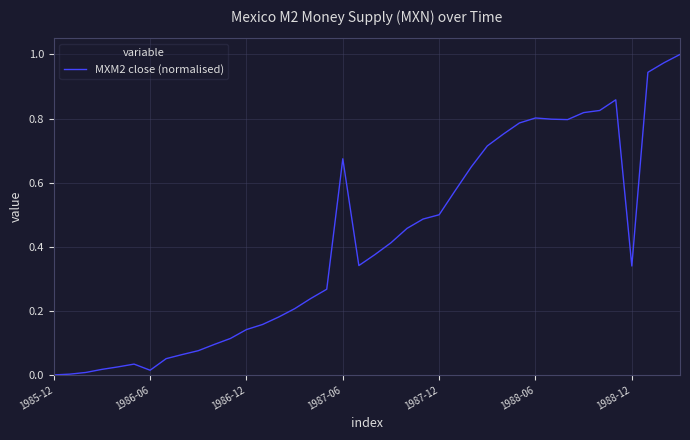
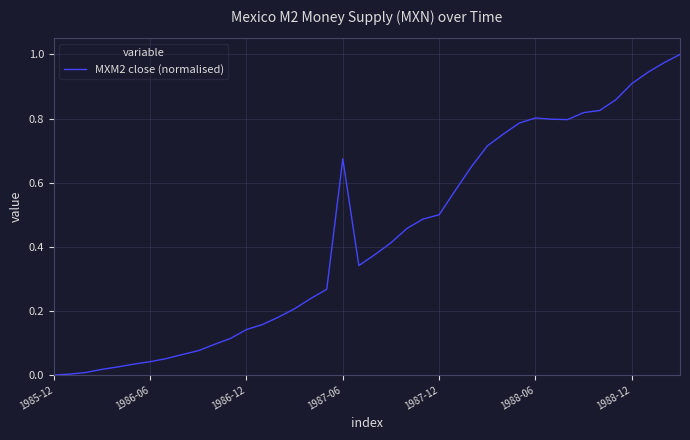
1986-06: 0.01 -> 0.04
1988-12: 0.34 -> 0.91
